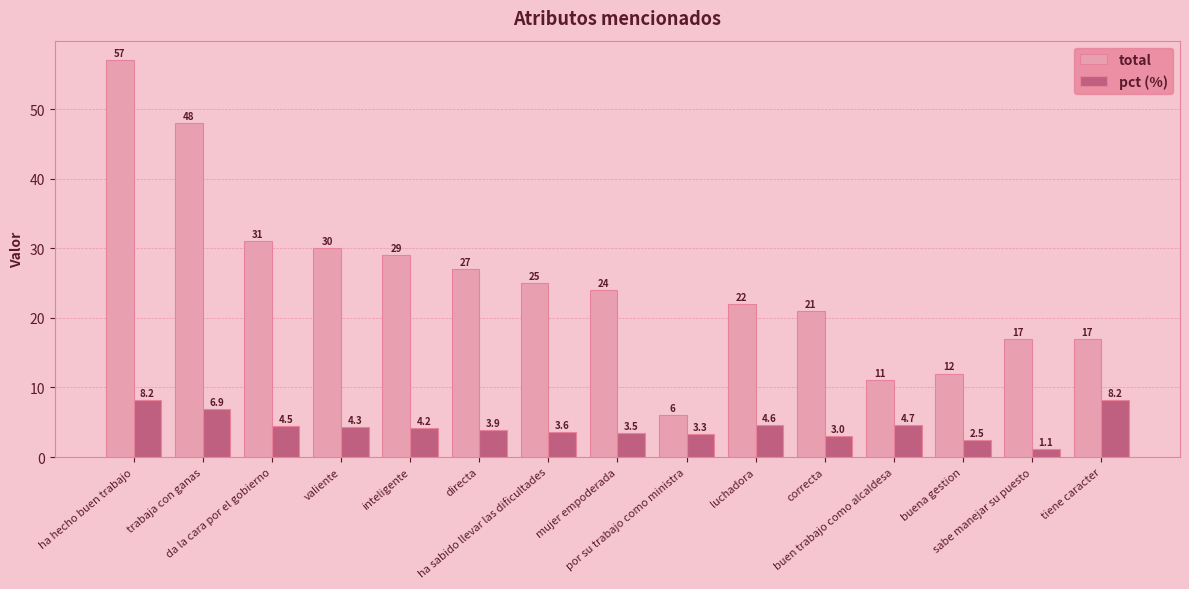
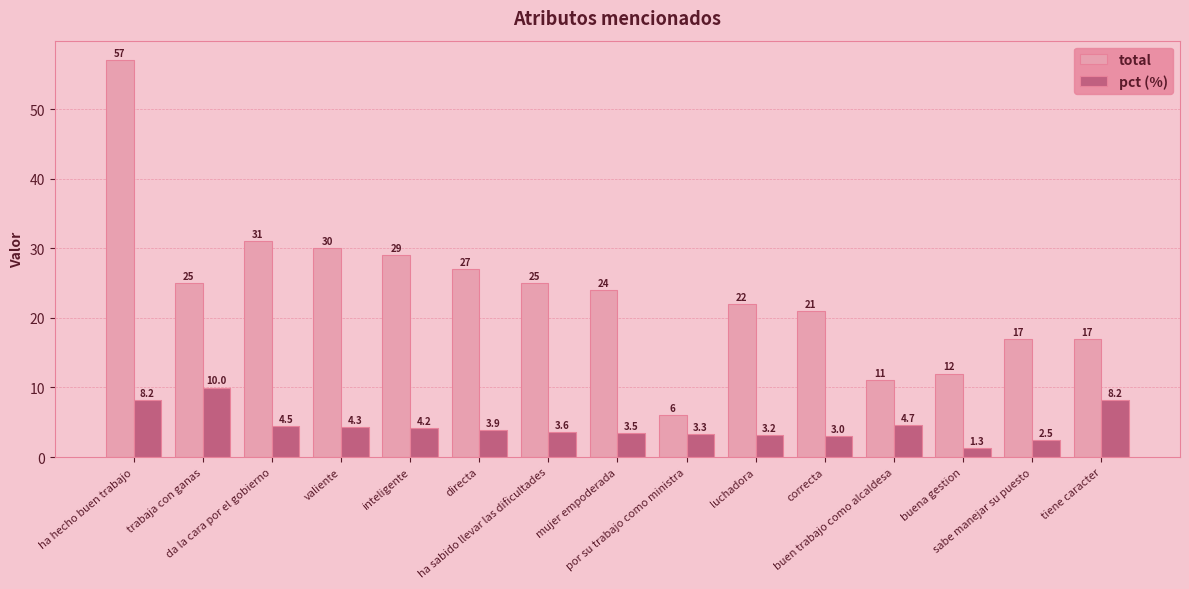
total, trabaja con ganas: 48 -> 25
pct (%), trabaja con ganas: 6.9 -> 10.0
pct (%), luchadora: 4.6 -> 3.2
pct (%), buena gestion: 2.5 -> 1.3
pct (%), sabe manejar su puesto: 1.1 -> 2.5
